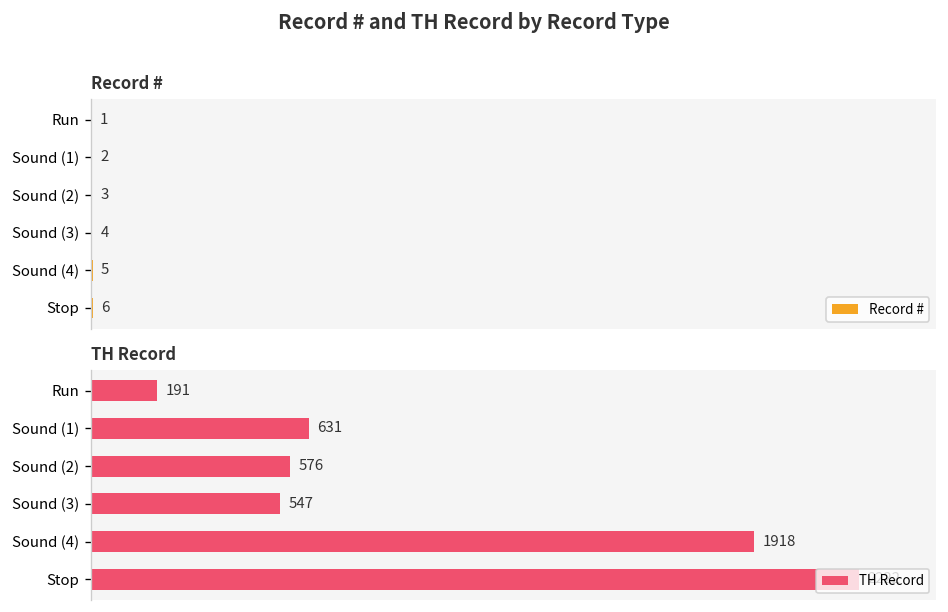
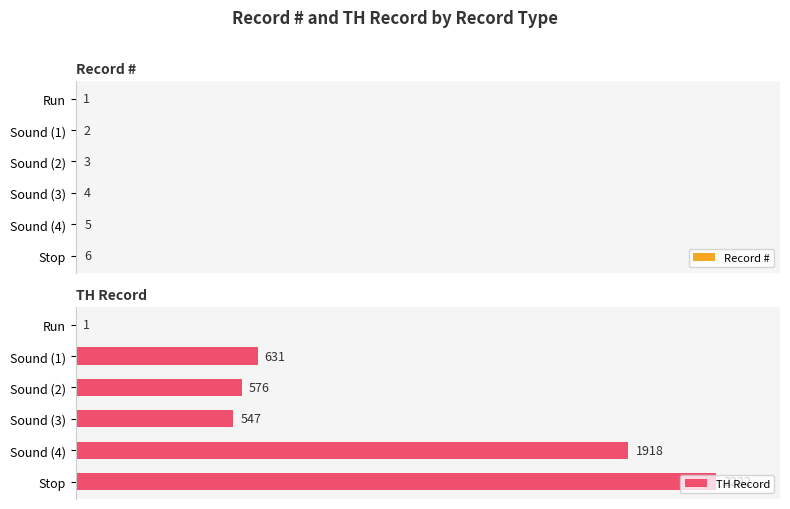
TH Record, Run: 191 -> 1
